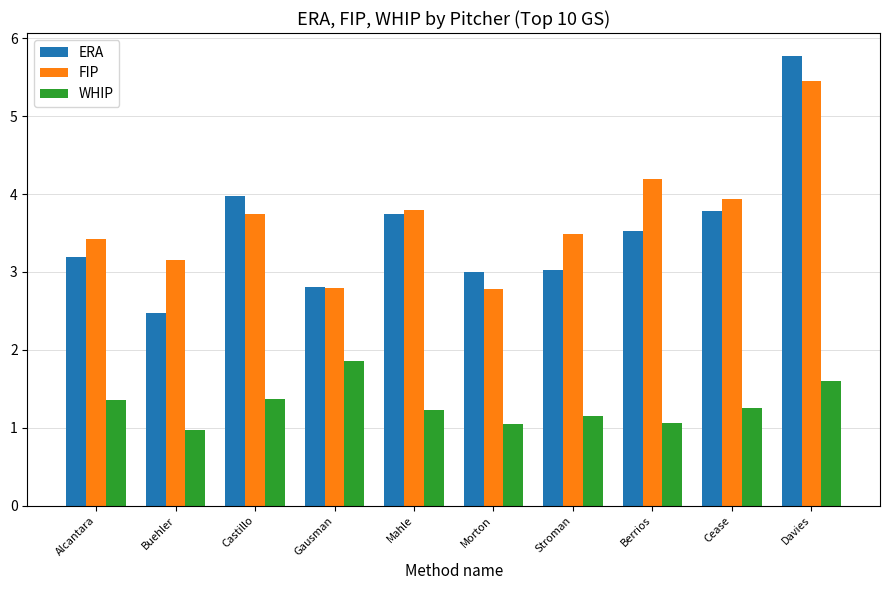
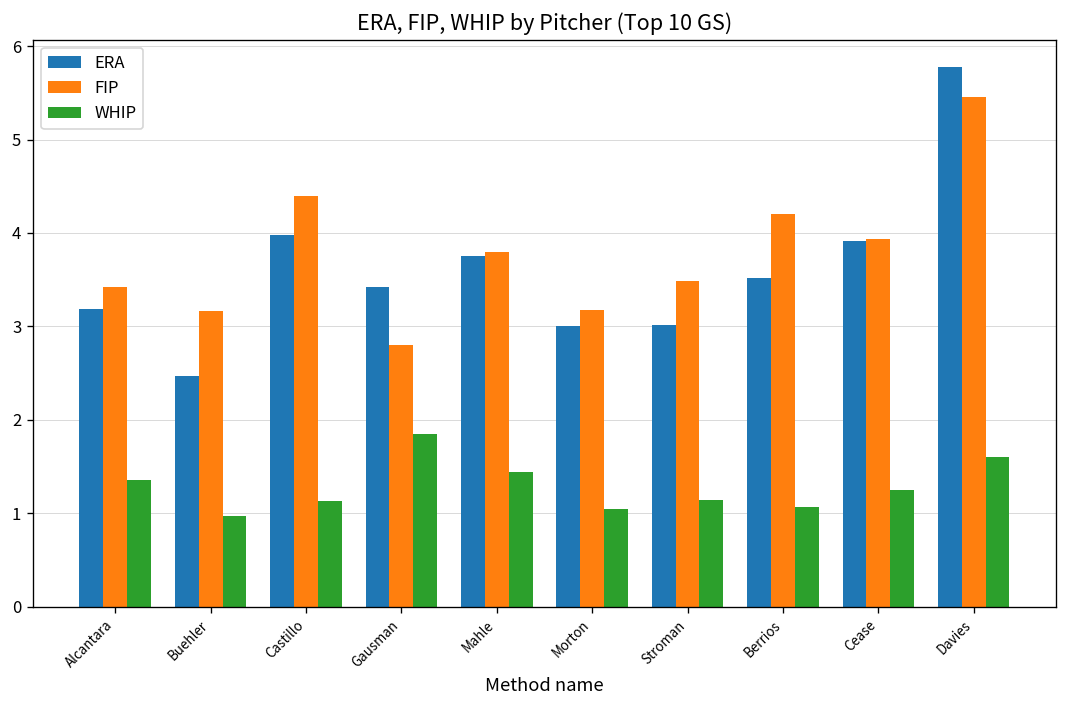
FIP, Castillo: 3.8 -> 4.4
WHIP, Castillo: 1.4 -> 1.1
ERA, Gausman: 2.8 -> 3.4
WHIP, Mahle: 1.2 -> 1.4
FIP, Morton: 2.8 -> 3.2
ERA, Cease: 3.8 -> 3.9
